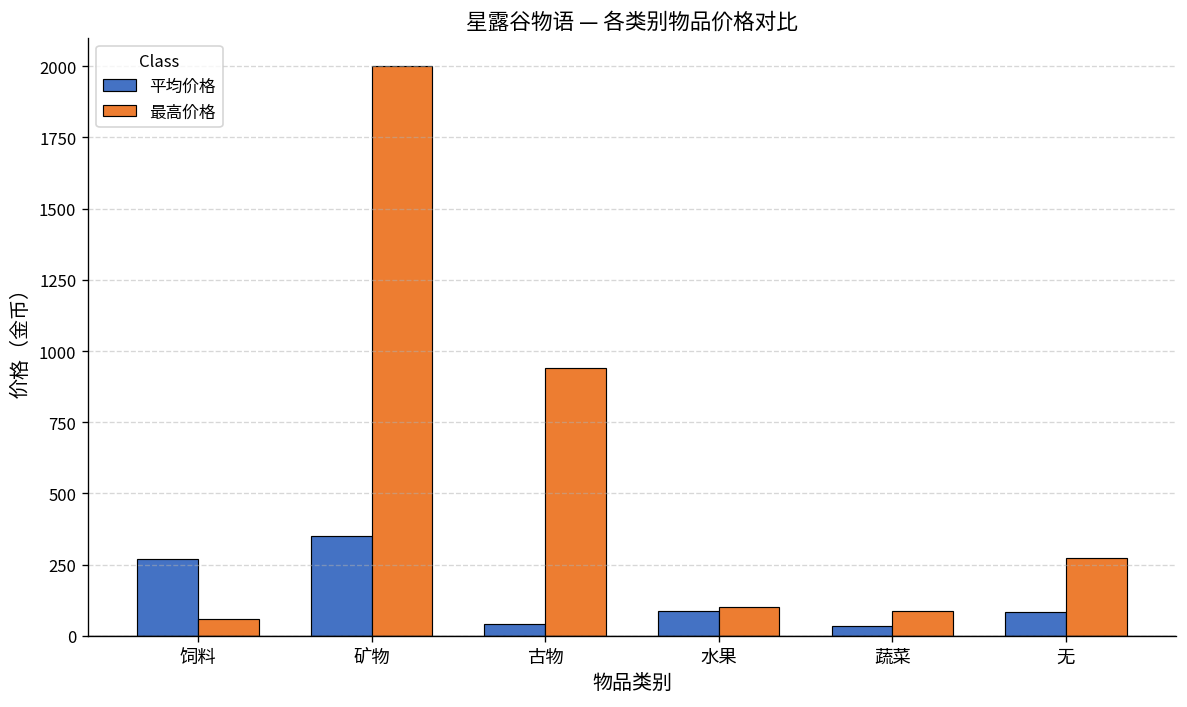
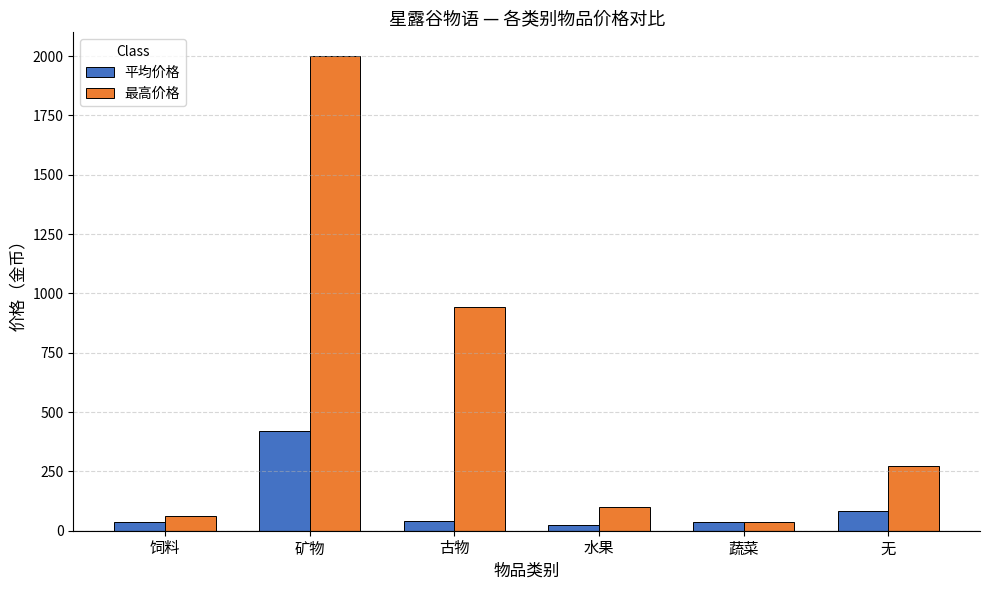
平均价格, 饲料: 270 -> 40
平均价格, 矿物: 350 -> 420
平均价格, 水果: 90 -> 20
最高价格, 蔬菜: 90 -> 40
